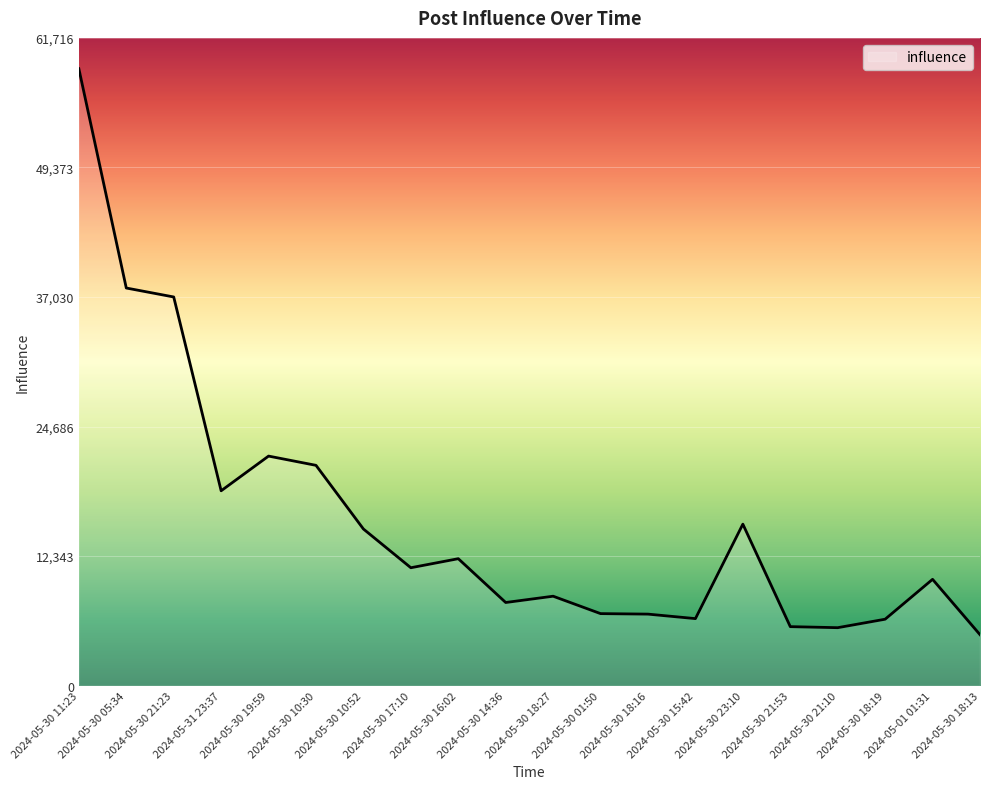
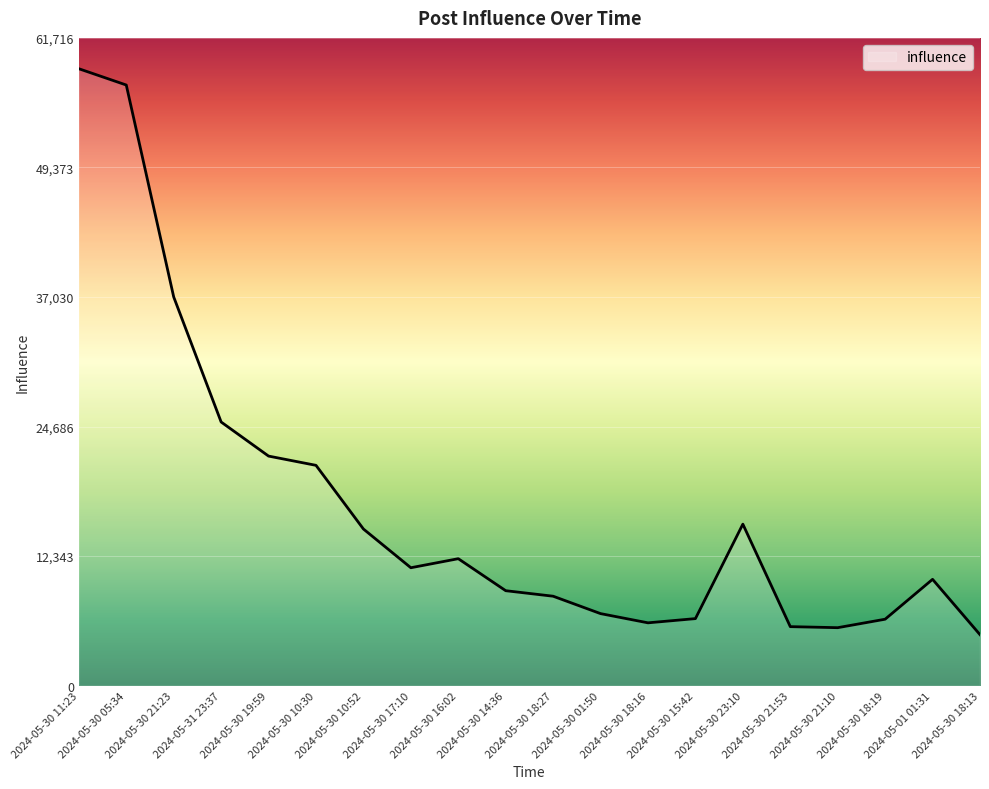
2024-05-30 05:34: 37,900 -> 57,200
2024-05-31 23:37: 18,600 -> 25,100
2024-05-30 14:36: 7,900 -> 9,000
2024-05-30 18:16: 6,800 -> 6,000
